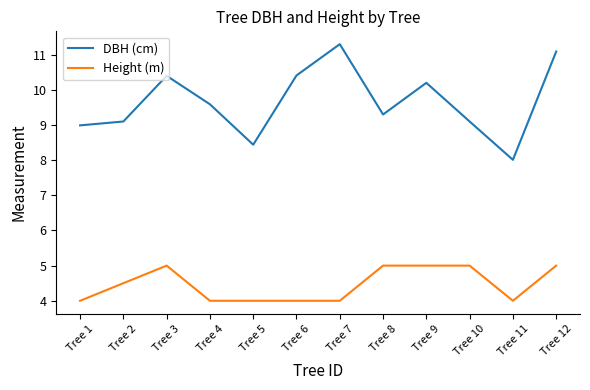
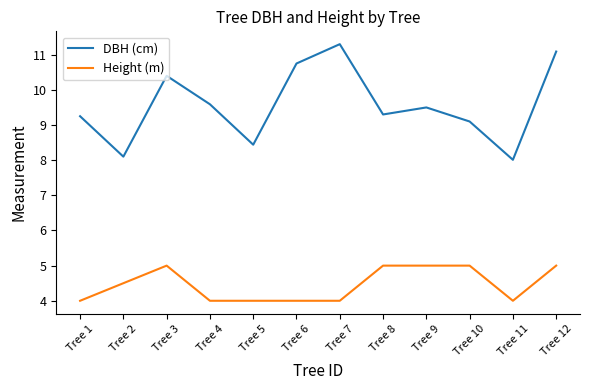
DBH (cm), Tree 1: 9.0 -> 9.3
DBH (cm), Tree 2: 9.1 -> 8.1
DBH (cm), Tree 6: 10.4 -> 10.8
DBH (cm), Tree 9: 10.2 -> 9.5
